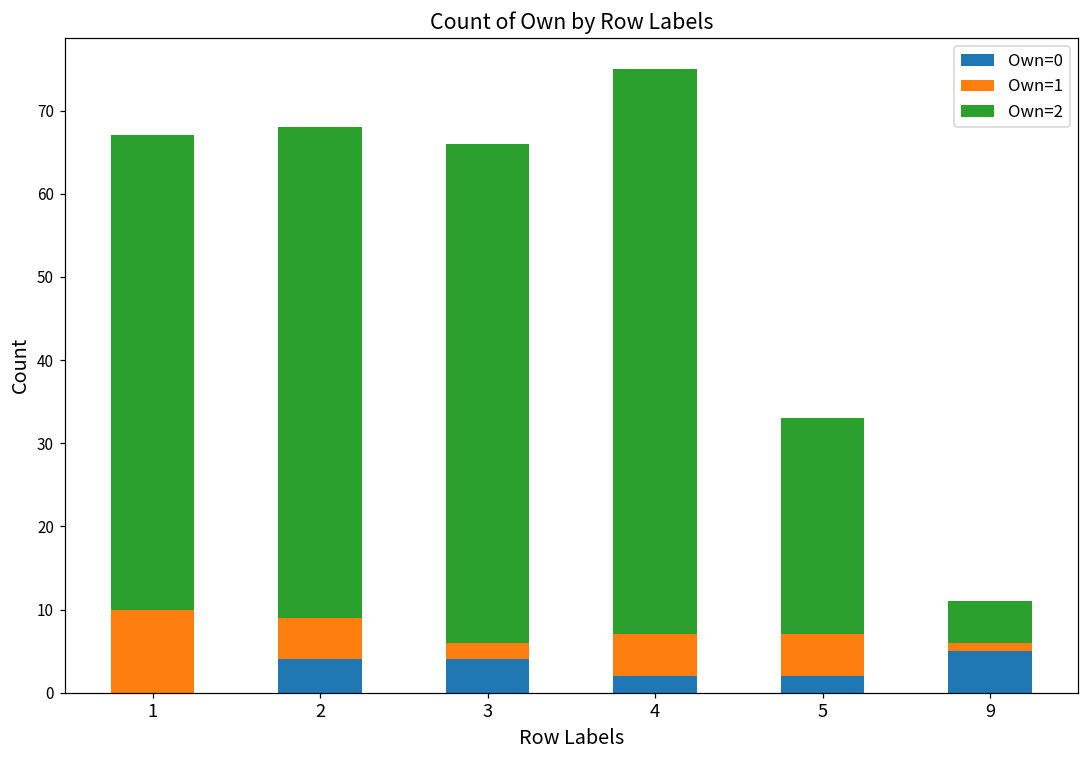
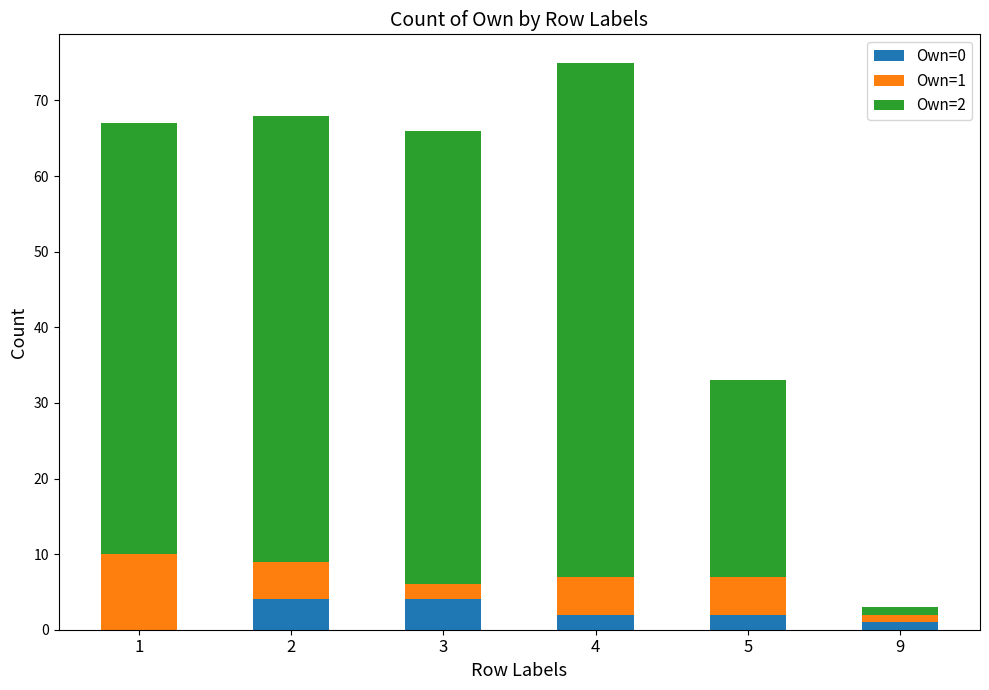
Own=0, 9: 5 -> 1
Own=2, 9: 5 -> 1
